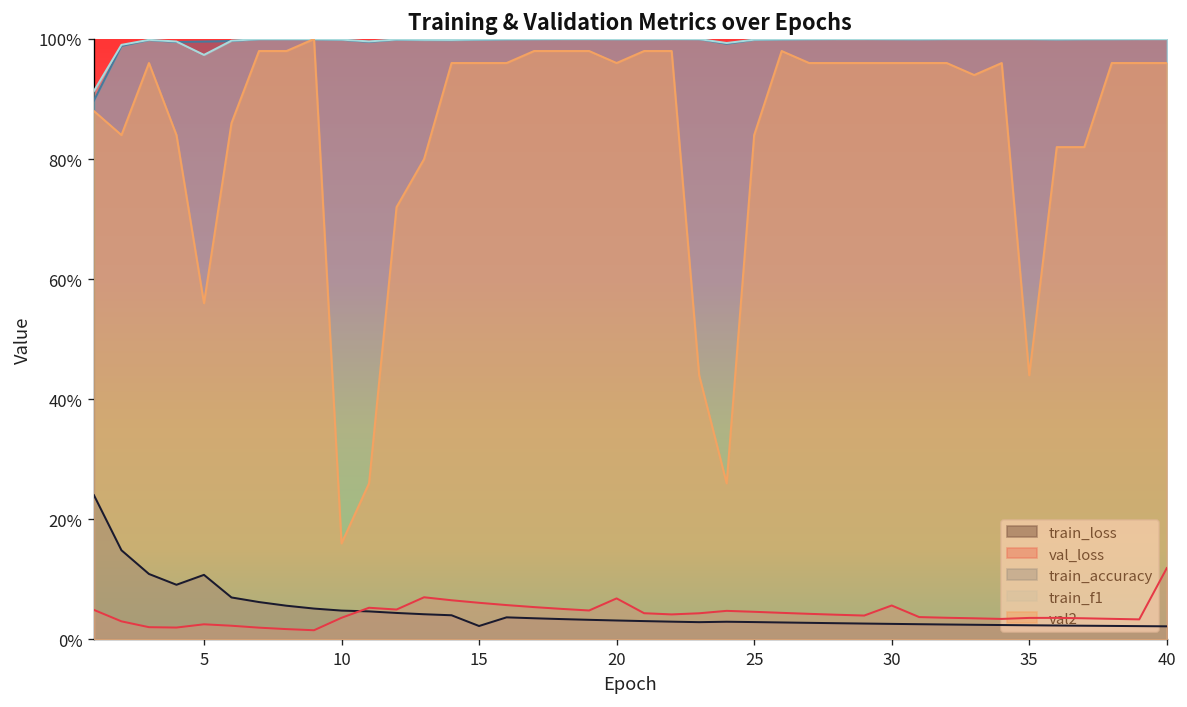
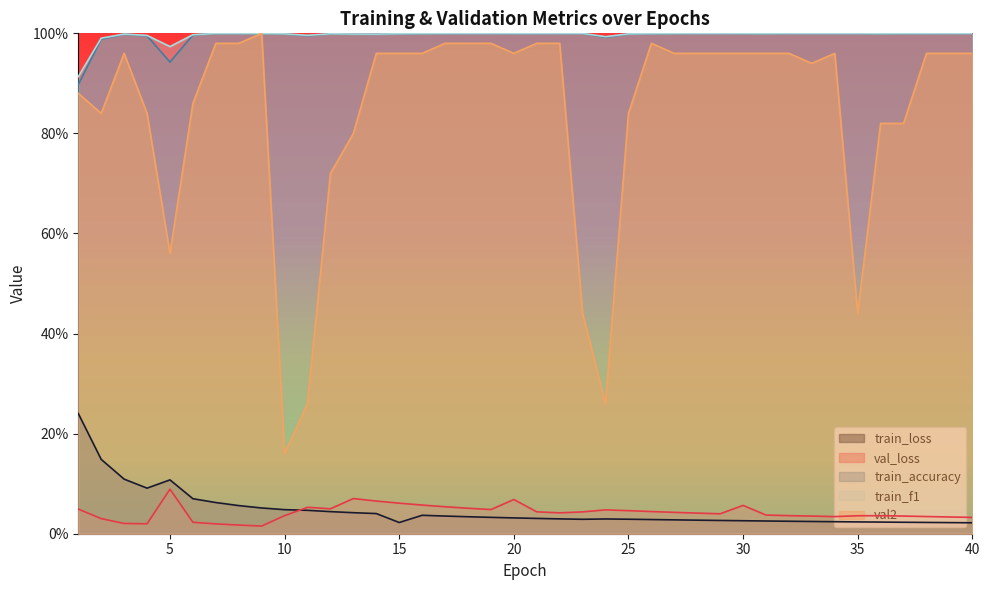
val_loss, 5: 3% -> 9%
train_accuracy, 5: 100% -> 94%
val_loss, 40: 12% -> 3%
